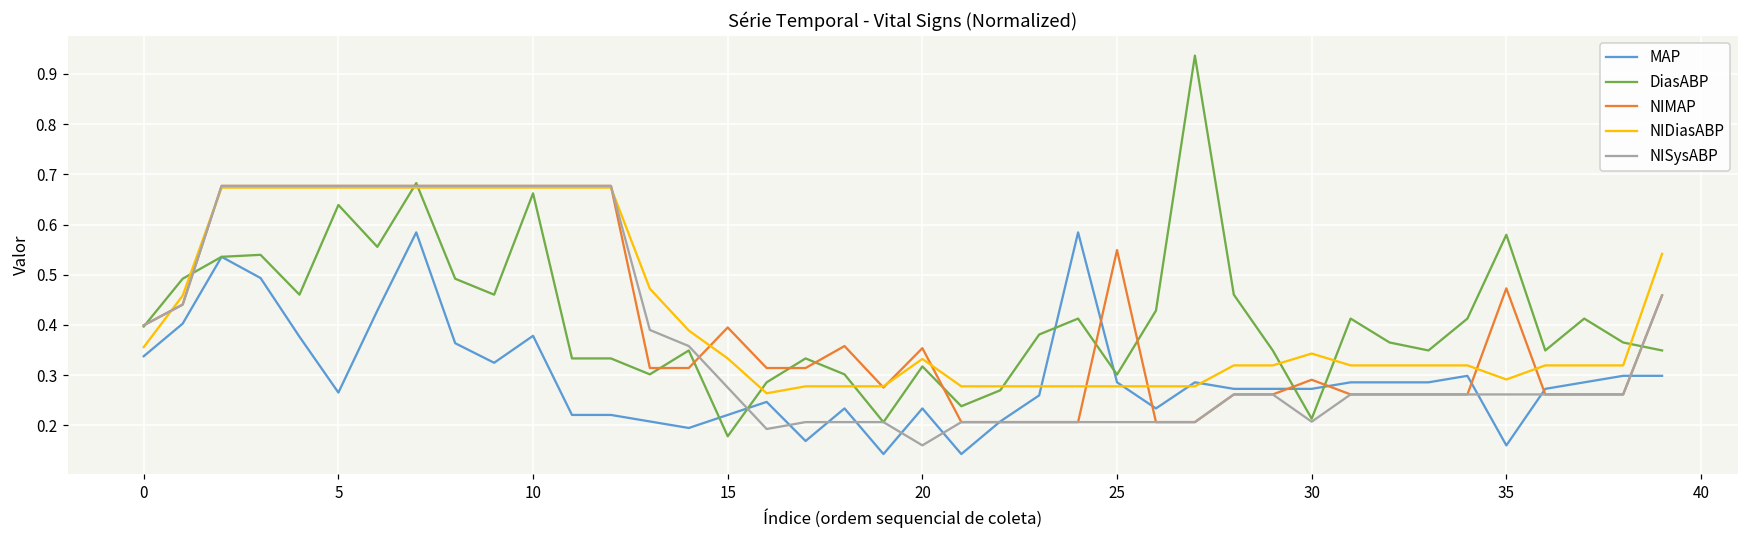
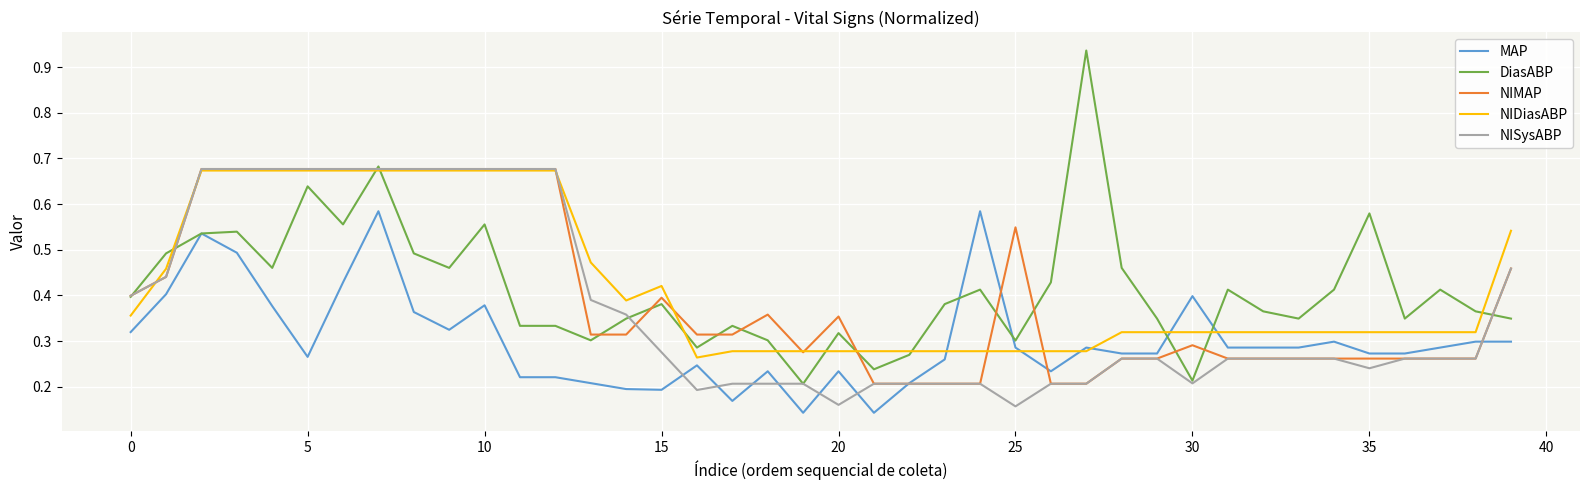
MAP, 0: 0.34 -> 0.32
DiasABP, 10: 0.66 -> 0.56
MAP, 15: 0.22 -> 0.19
DiasABP, 15: 0.18 -> 0.38
NIDiasABP, 15: 0.33 -> 0.42
NIDiasABP, 20: 0.33 -> 0.28
NISysABP, 25: 0.21 -> 0.16
MAP, 30: 0.27 -> 0.40
NIDiasABP, 30: 0.34 -> 0.32
MAP, 35: 0.16 -> 0.27
NIMAP, 35: 0.47 -> 0.26
NIDiasABP, 35: 0.29 -> 0.32
NISysABP, 35: 0.26 -> 0.24
